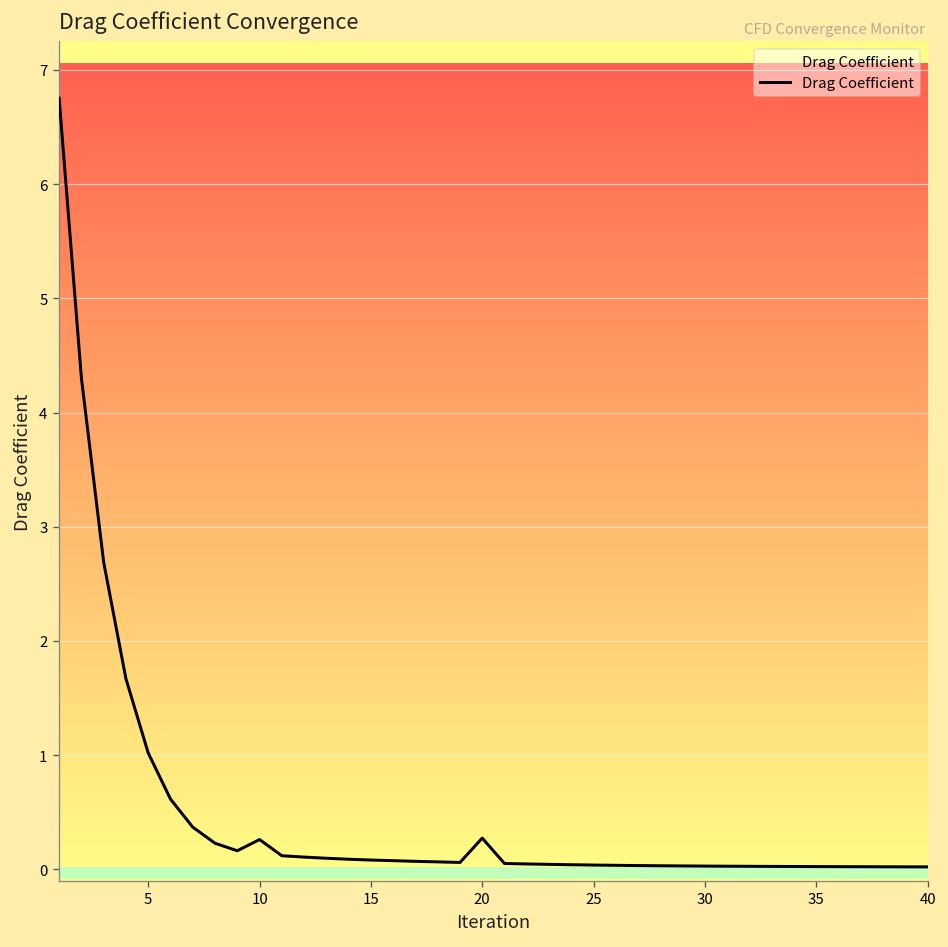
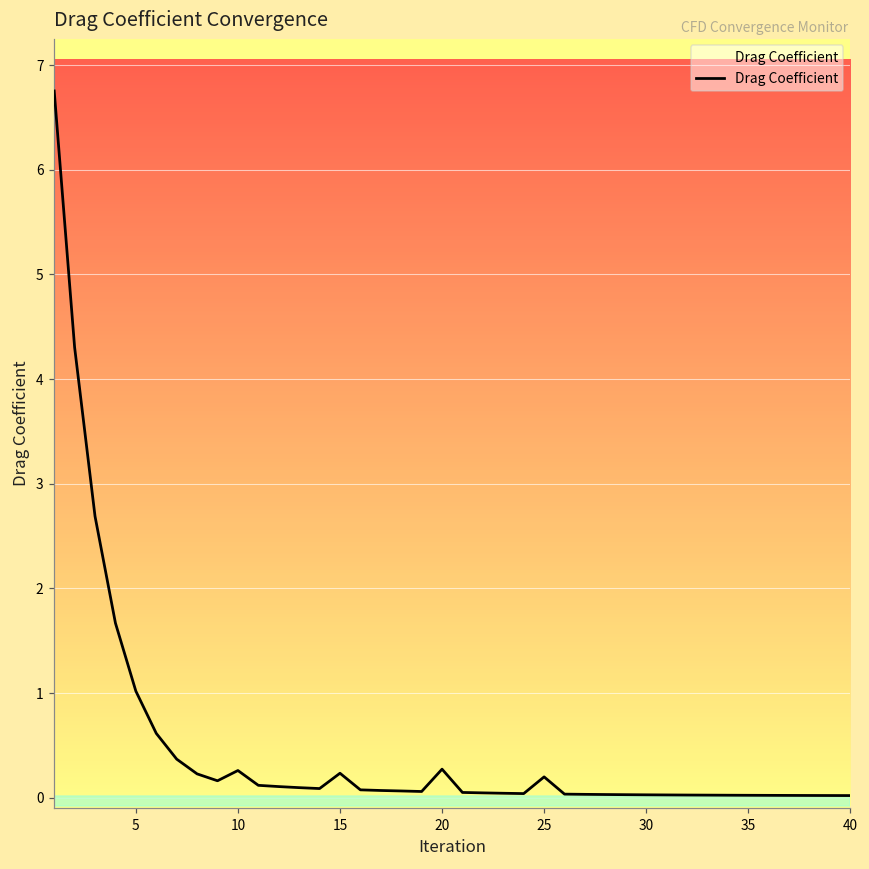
15: 0.1 -> 0.2
25: 0.0 -> 0.2
